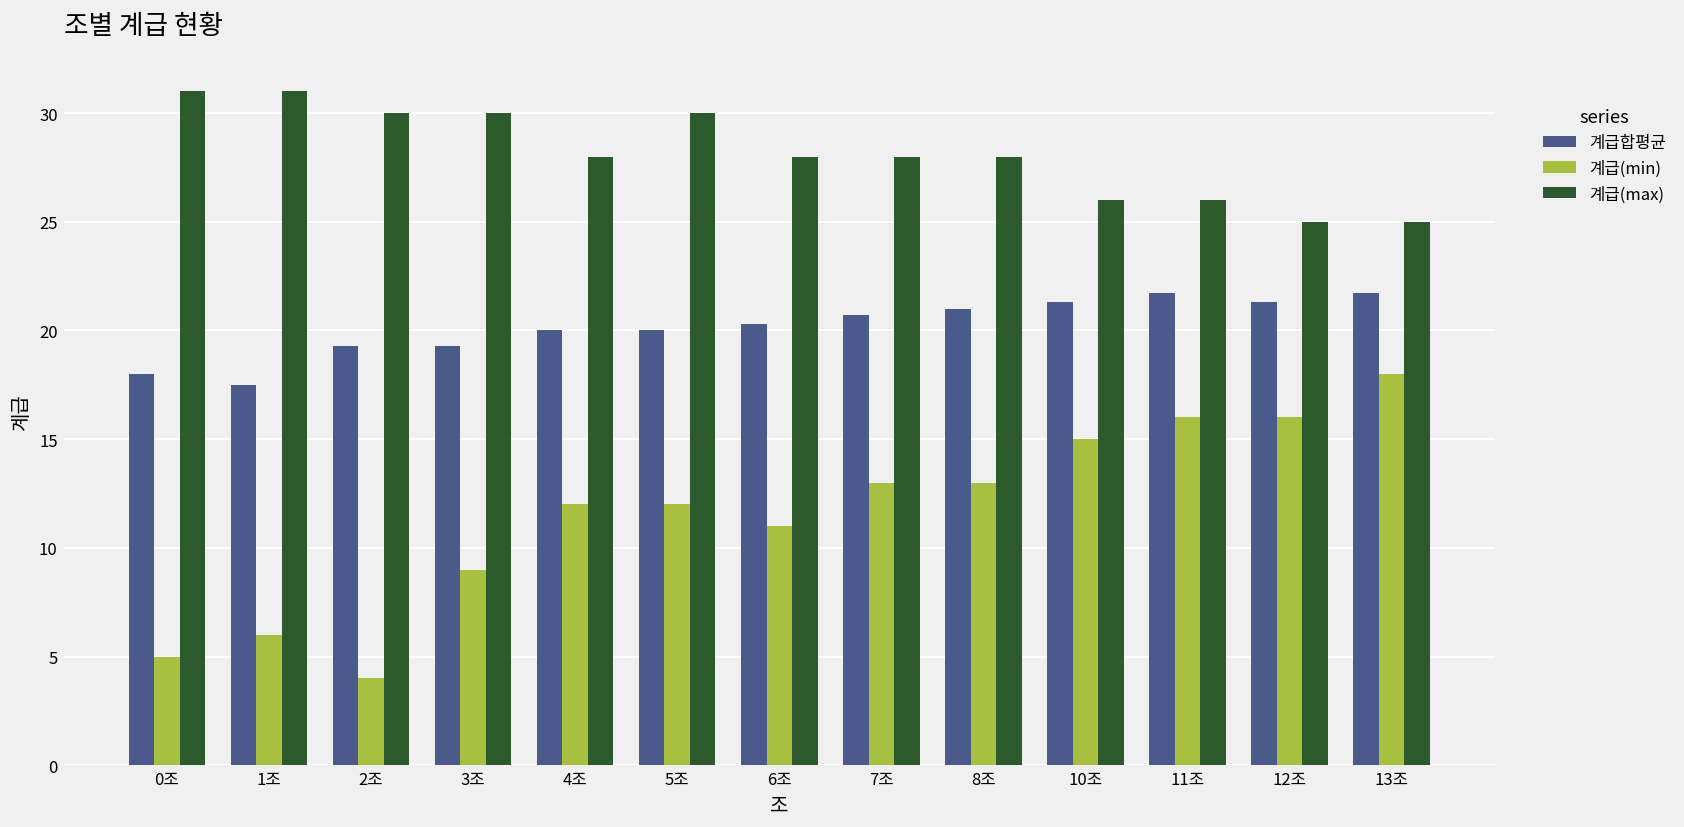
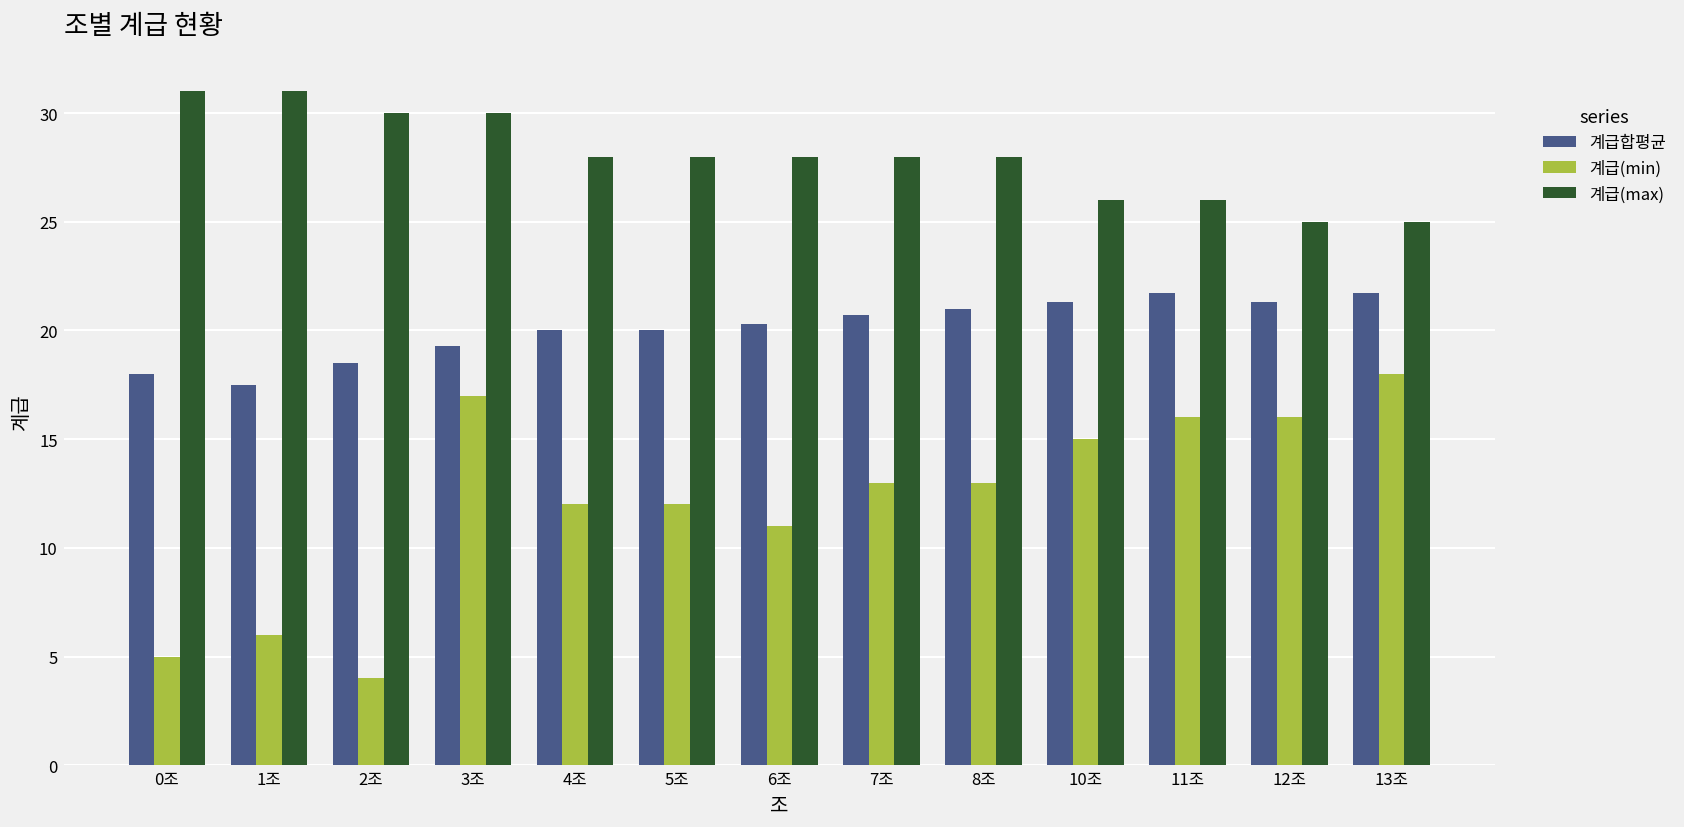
계급합평균, 2조: 19.3 -> 18.5
계급(min), 3조: 9 -> 17
계급(max), 5조: 30 -> 28
